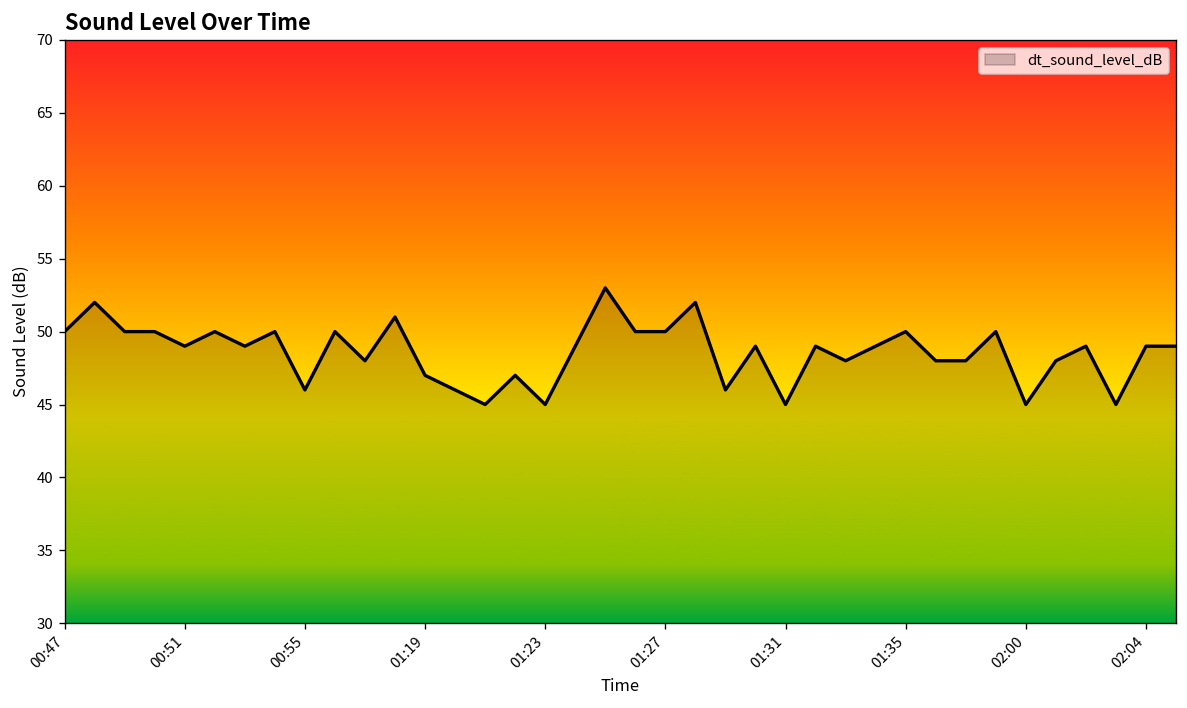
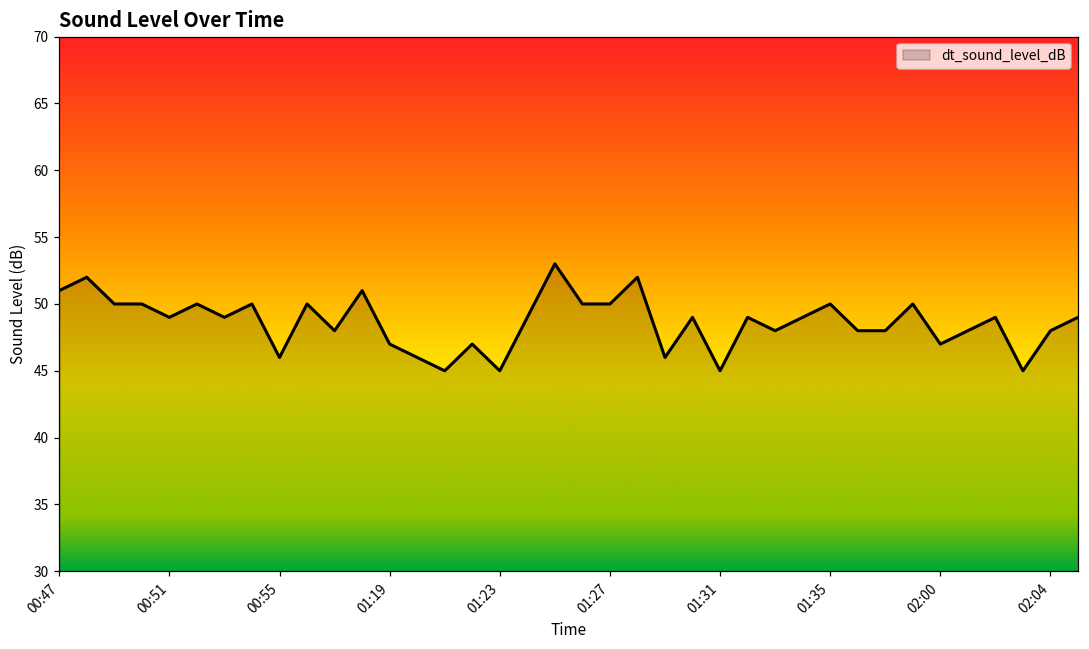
00:47: 50 -> 51
02:00: 45 -> 47
02:04: 49 -> 48
